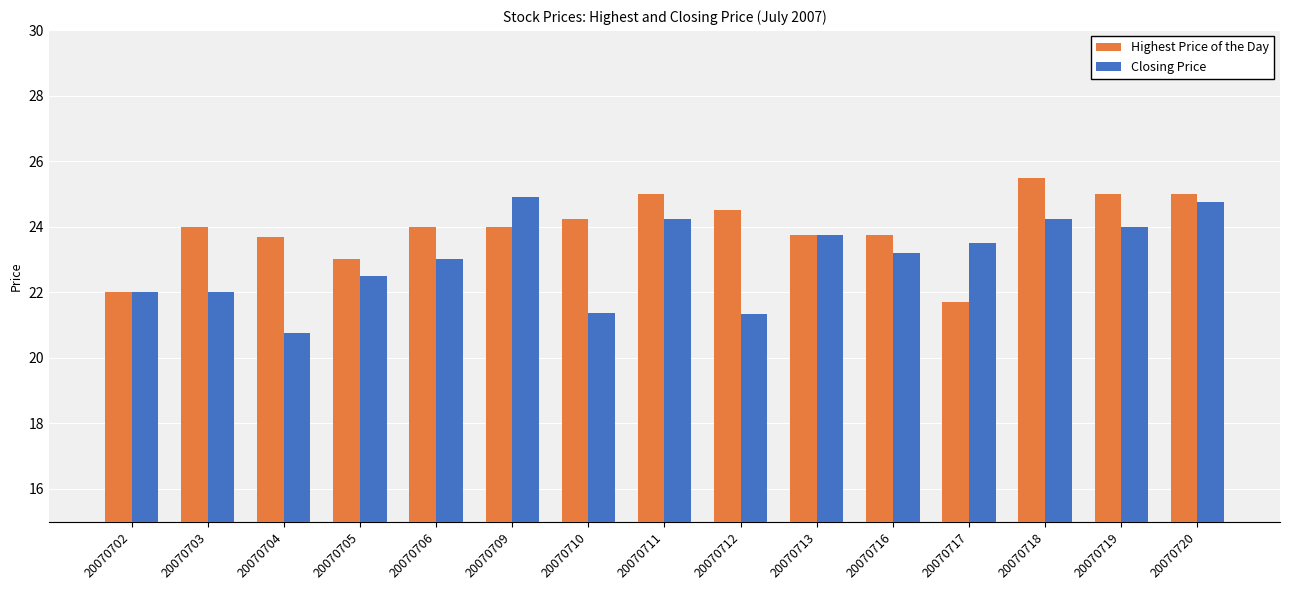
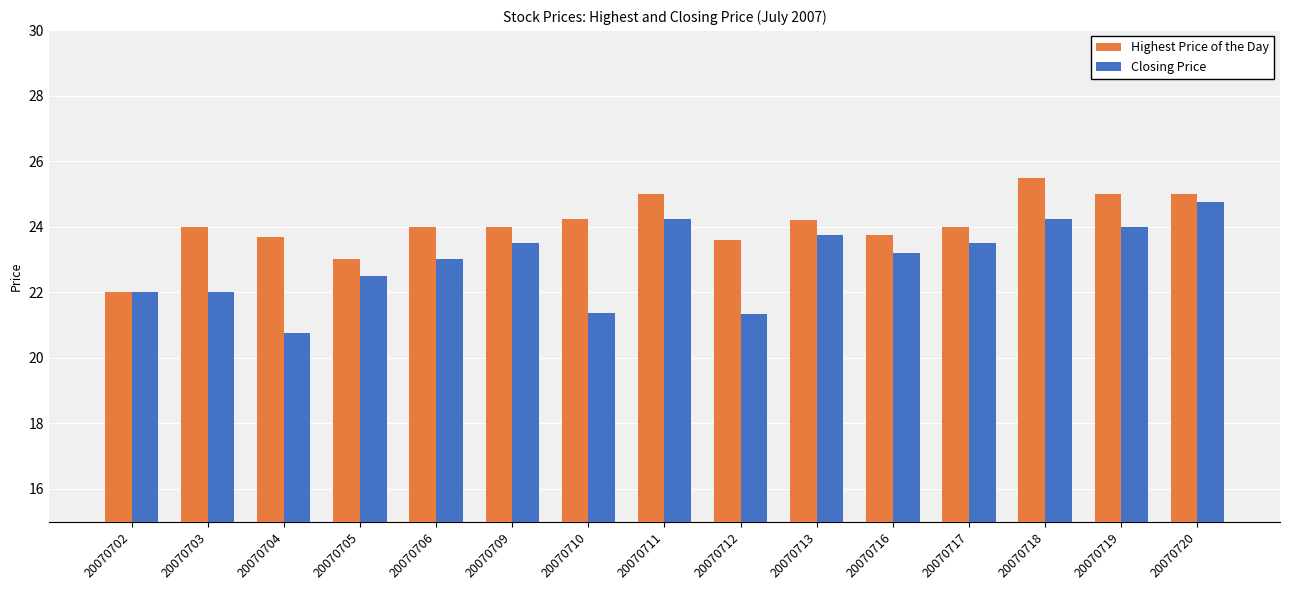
Closing Price, 20070709: 24.9 -> 23.5
Highest Price of the Day, 20070712: 24.5 -> 23.6
Highest Price of the Day, 20070713: 23.8 -> 24.2
Highest Price of the Day, 20070717: 21.7 -> 24.0
